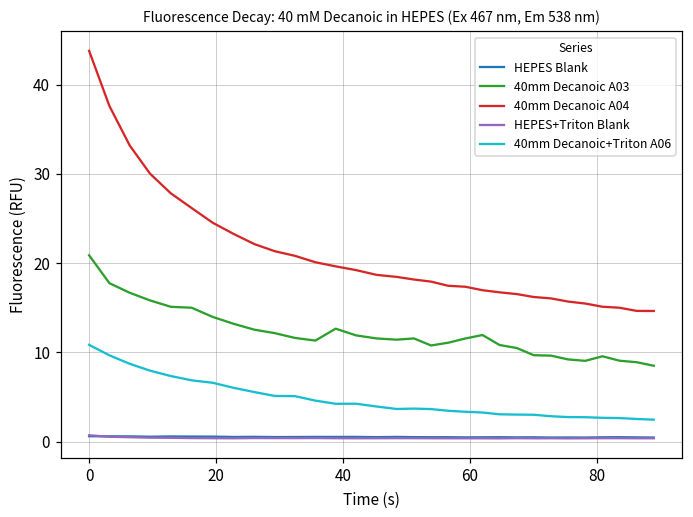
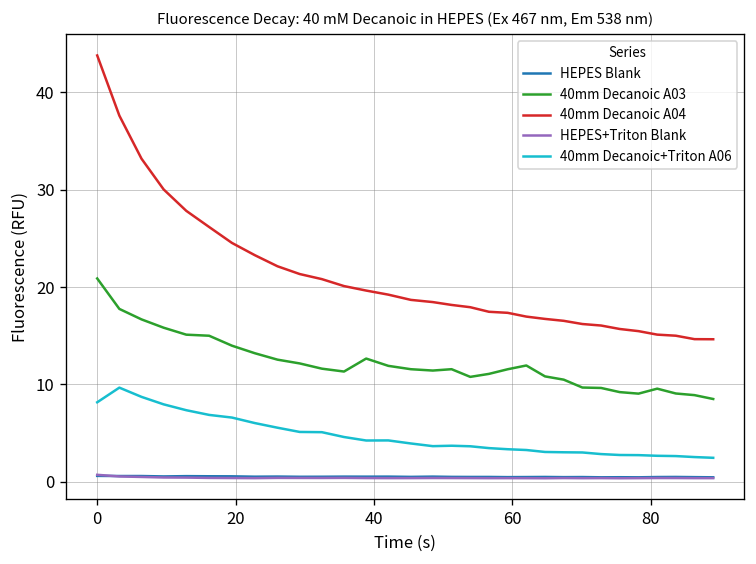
40mm Decanoic+Triton A06, 0: 11 -> 8
